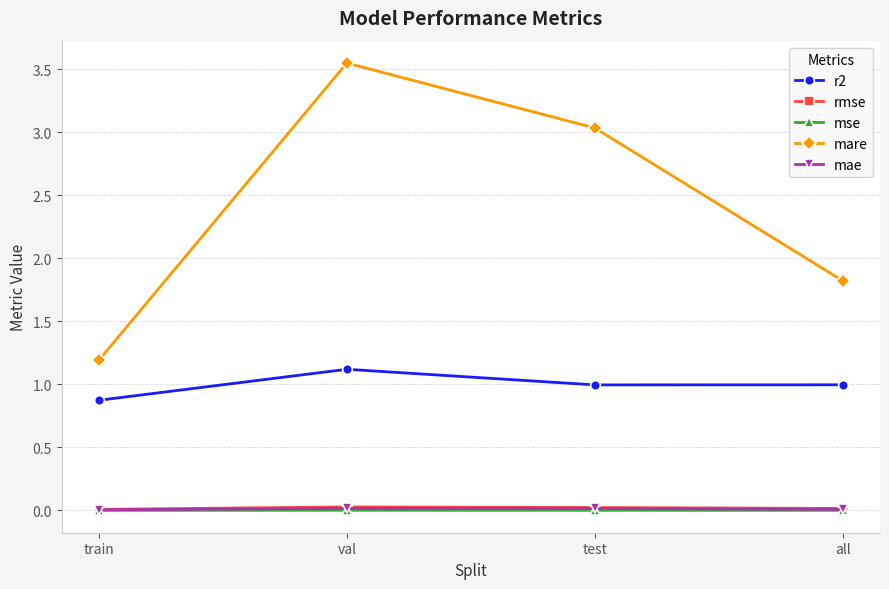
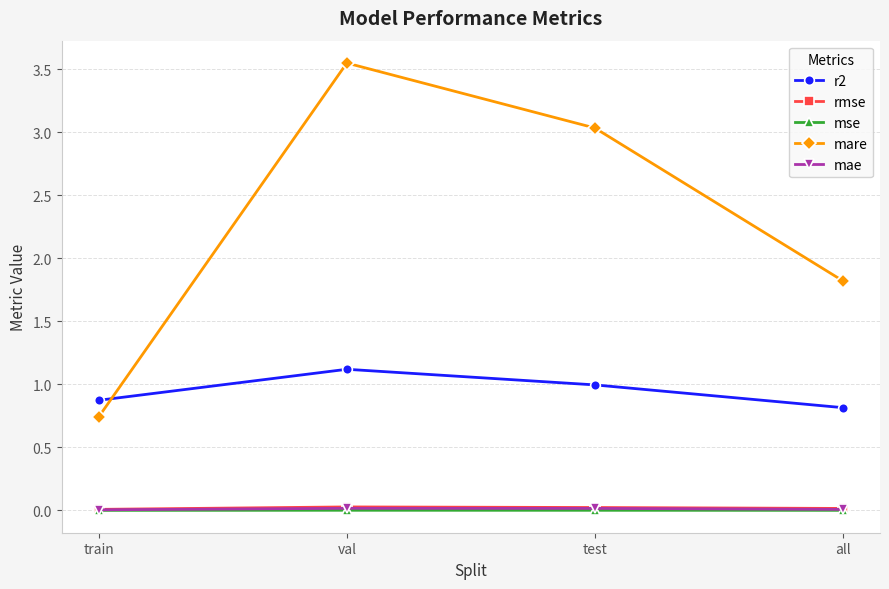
mare, train: 1.19 -> 0.74
r2, all: 1.00 -> 0.81
